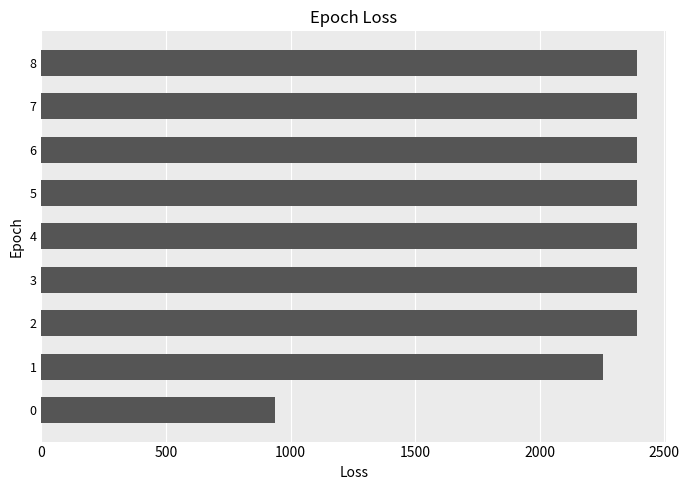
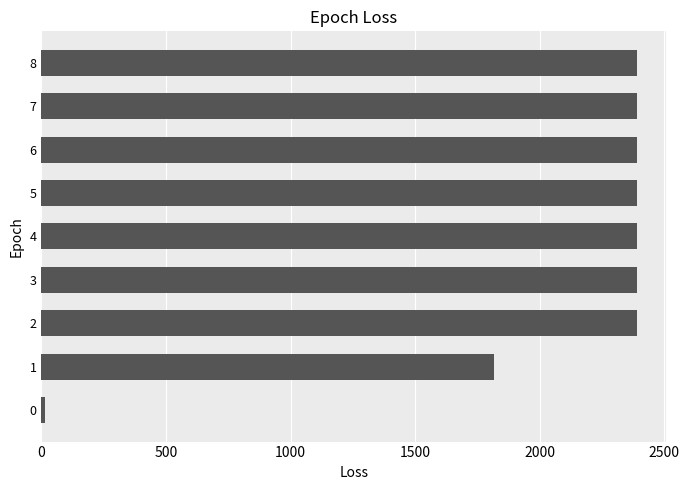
1: 2250 -> 1820
0: 940 -> 20
